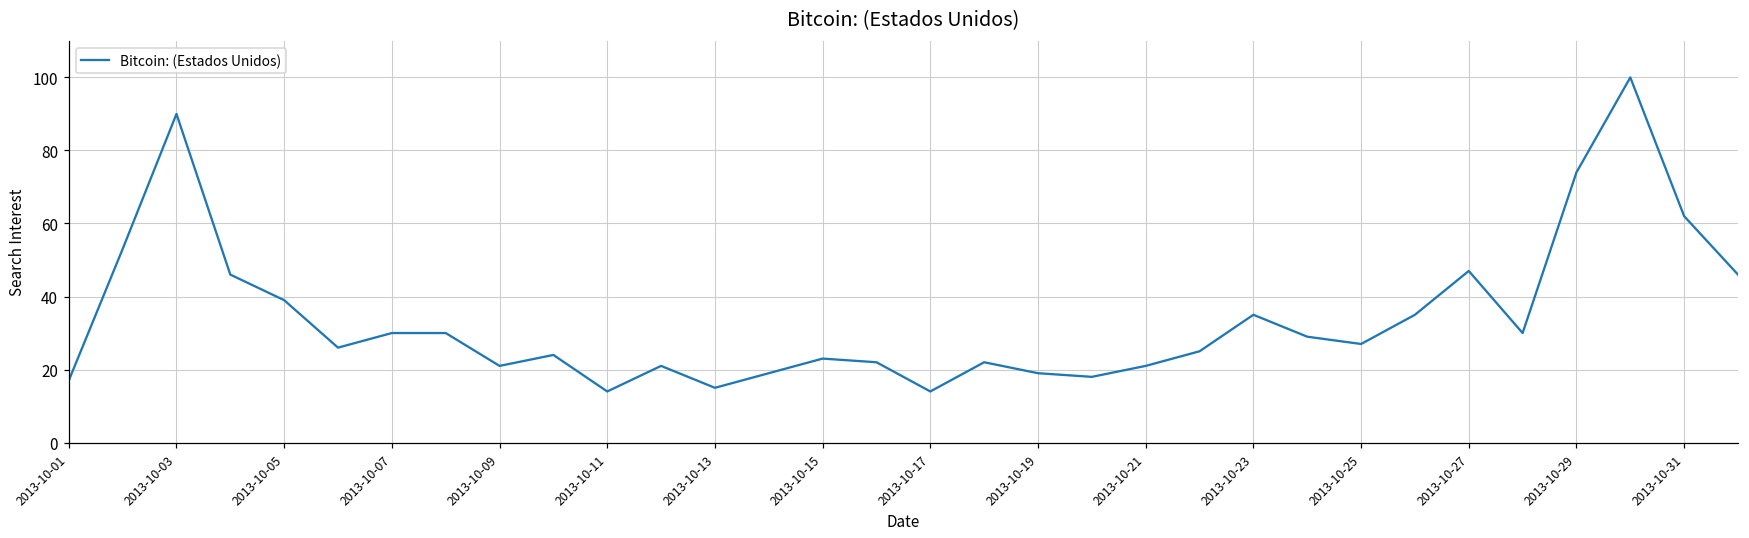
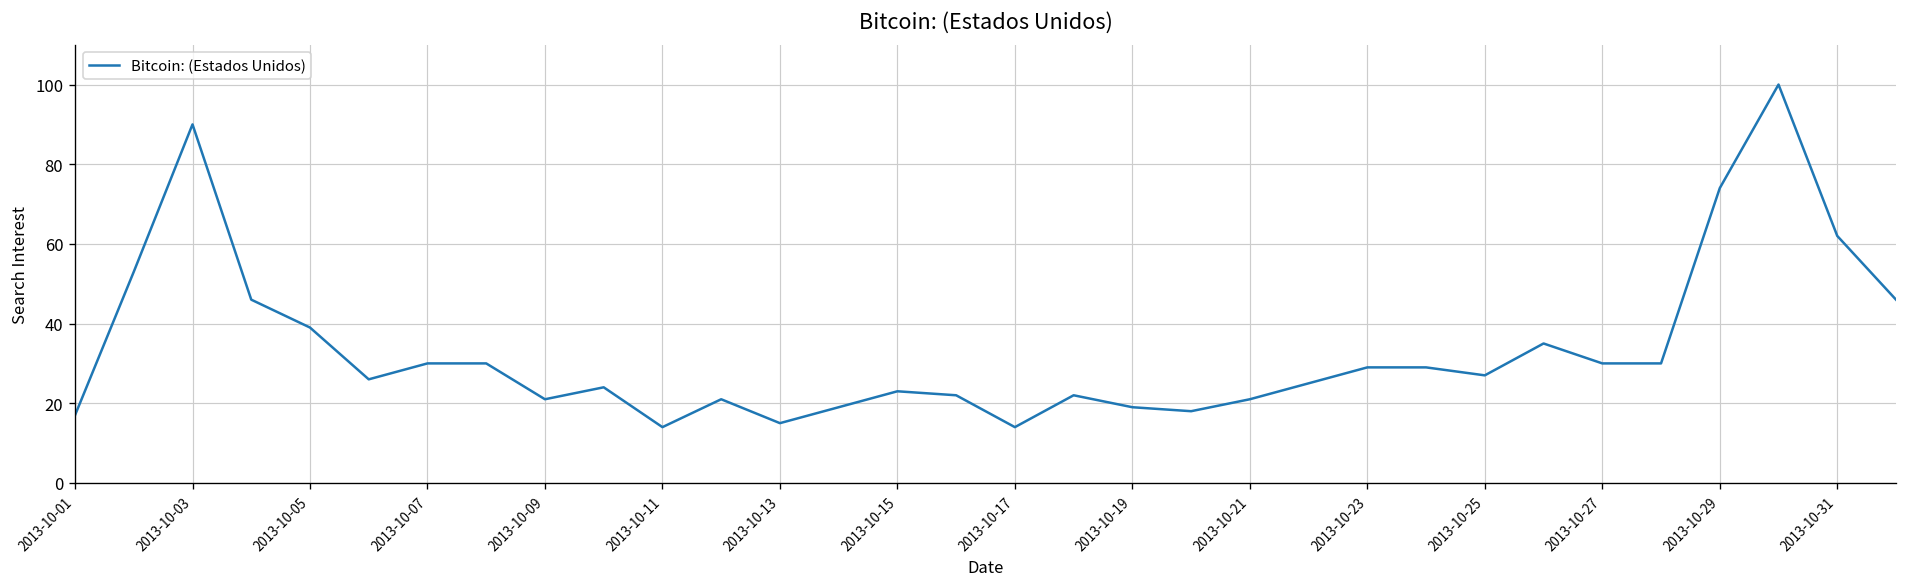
2013-10-23: 35 -> 29
2013-10-27: 47 -> 30
